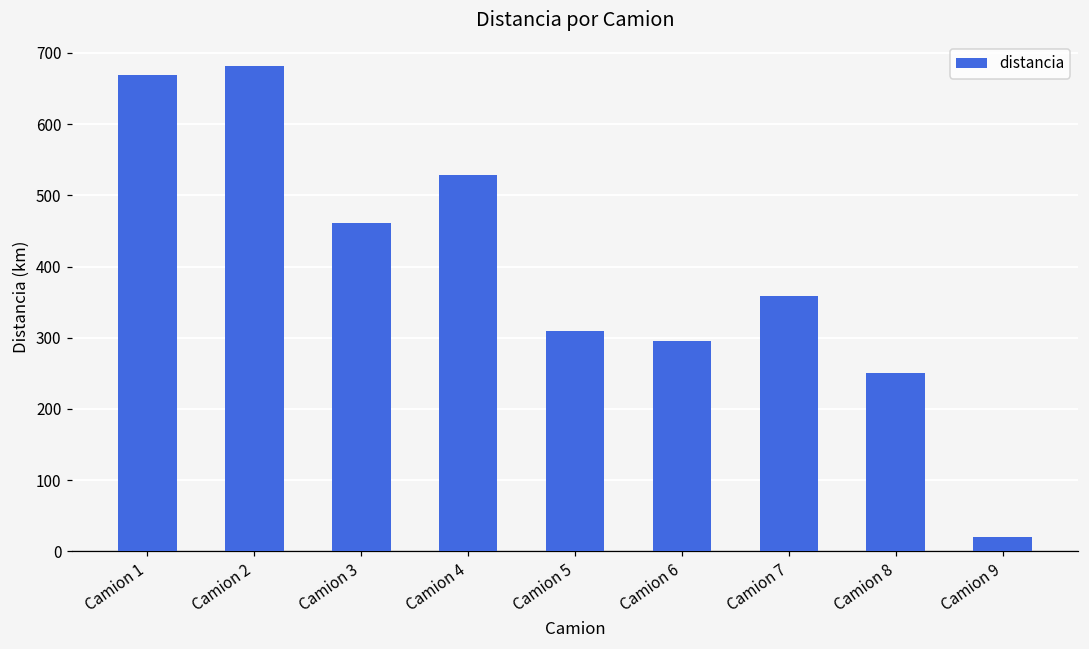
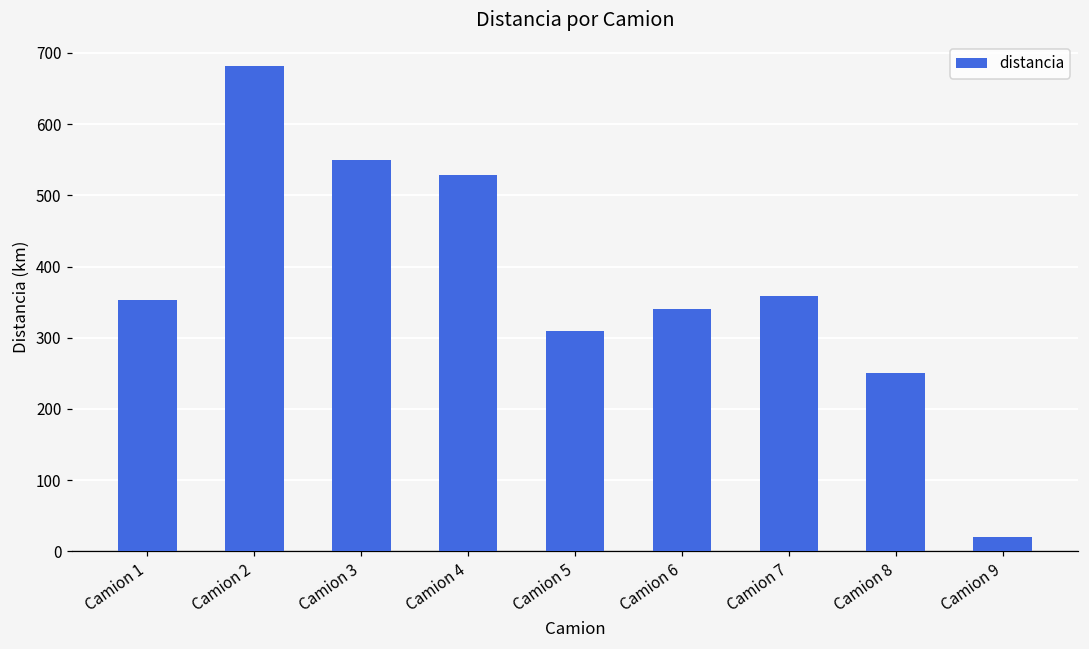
Camion 1: 670 -> 350
Camion 3: 460 -> 550
Camion 6: 300 -> 340
